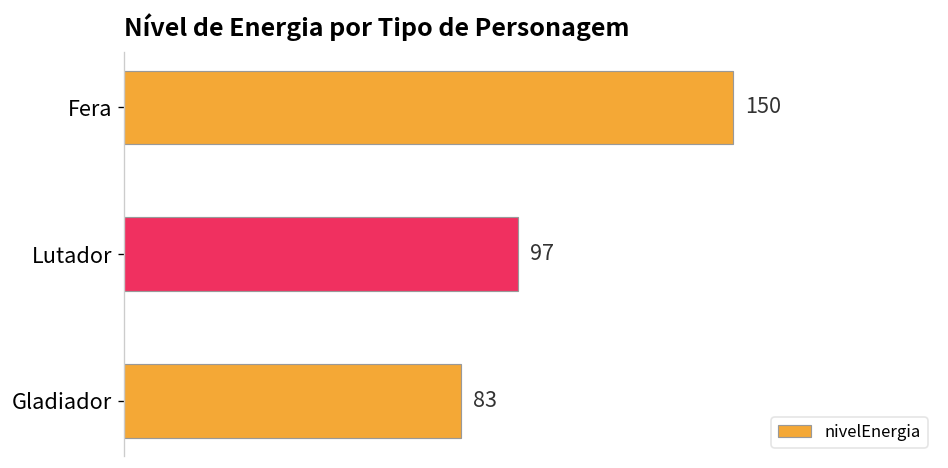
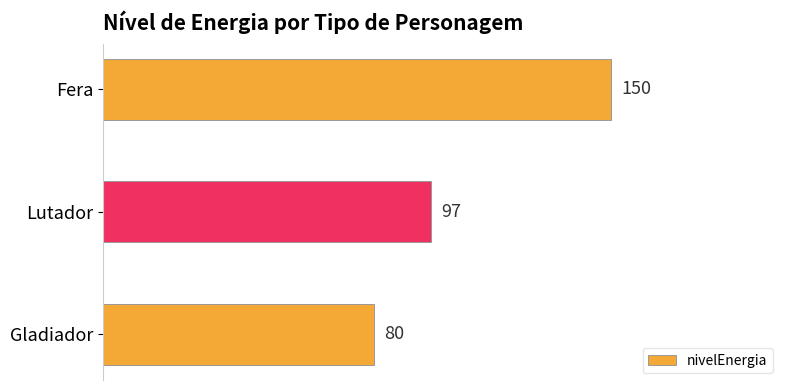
Gladiador: 83 -> 80
